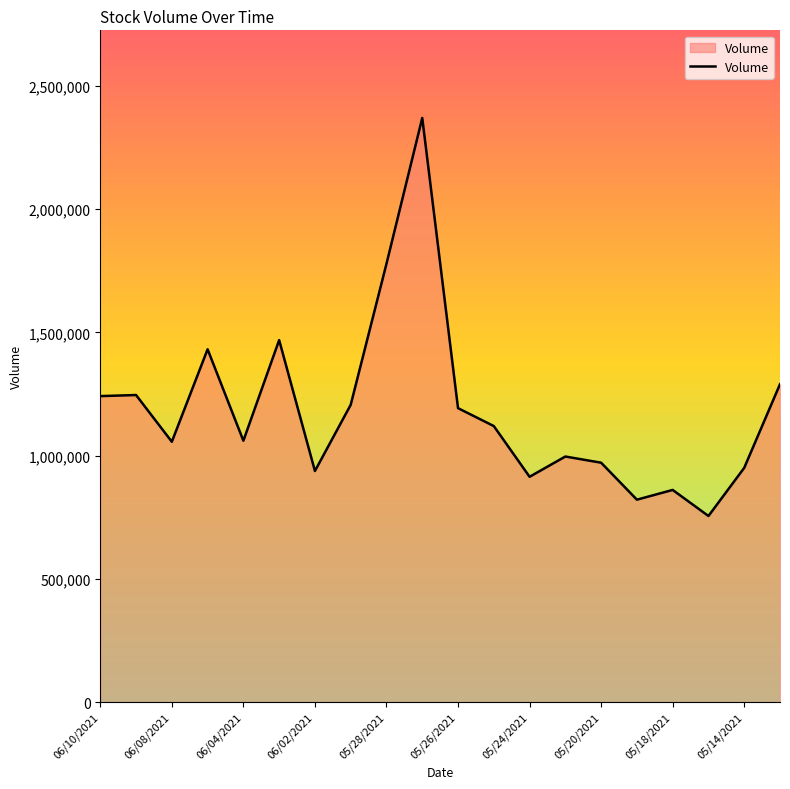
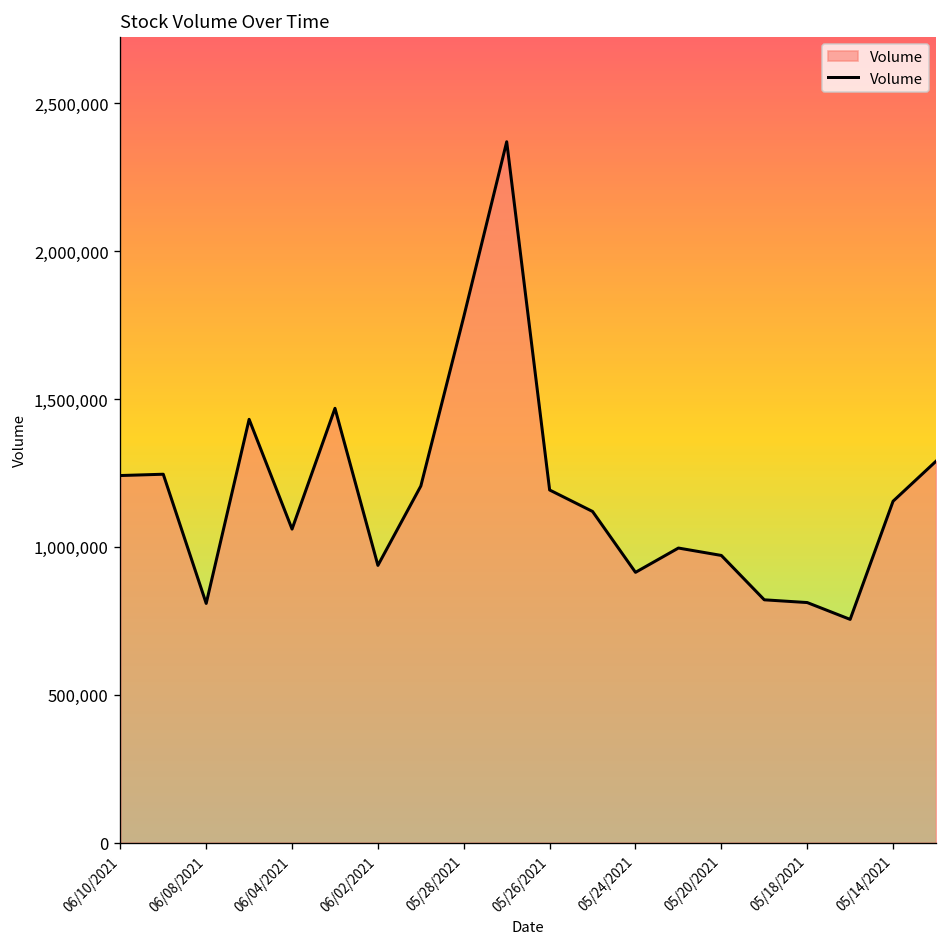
06/08/2021: 1,060,000 -> 810,000
05/18/2021: 860,000 -> 810,000
05/14/2021: 950,000 -> 1,150,000
